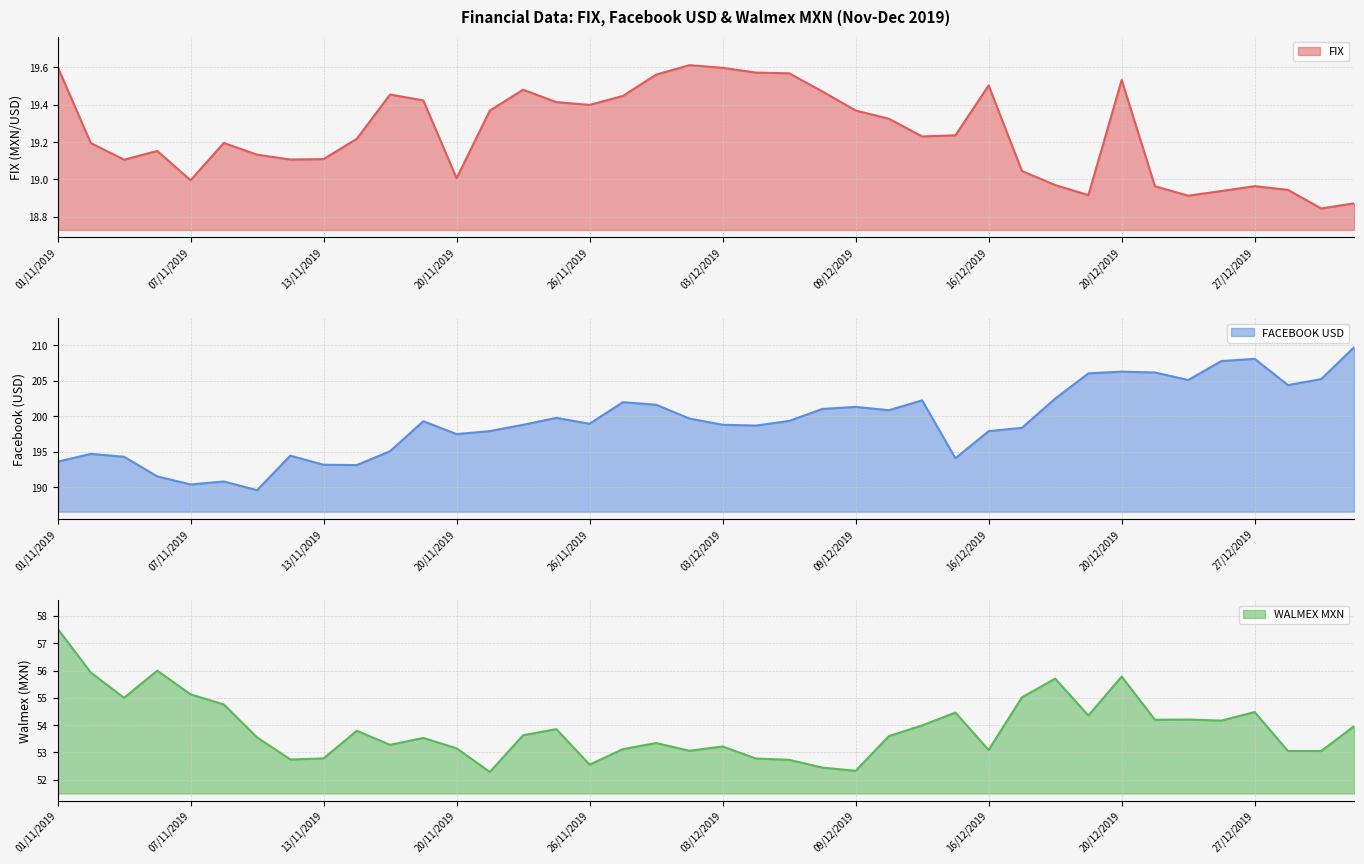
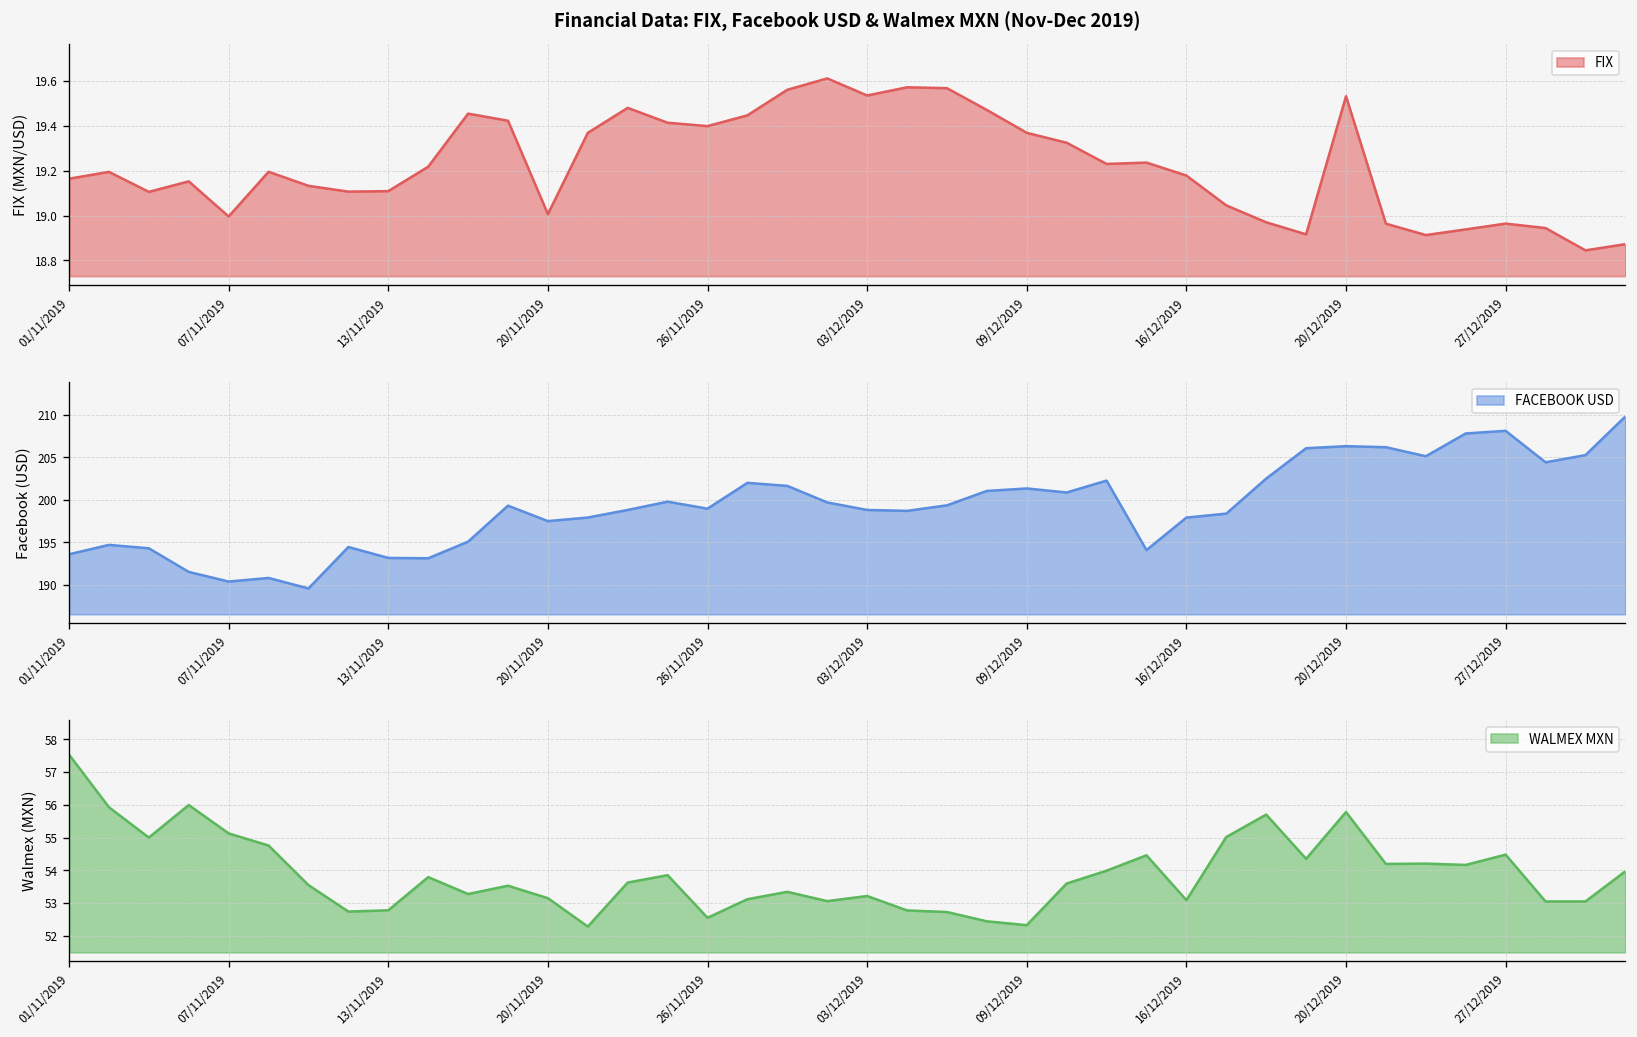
Financial Data: FIX, Facebook USD & Walmex MXN (Nov-Dec 2019), 01/11/2019: 19.60 -> 19.16
Financial Data: FIX, Facebook USD & Walmex MXN (Nov-Dec 2019), 03/12/2019: 19.60 -> 19.54
Financial Data: FIX, Facebook USD & Walmex MXN (Nov-Dec 2019), 16/12/2019: 19.50 -> 19.18
